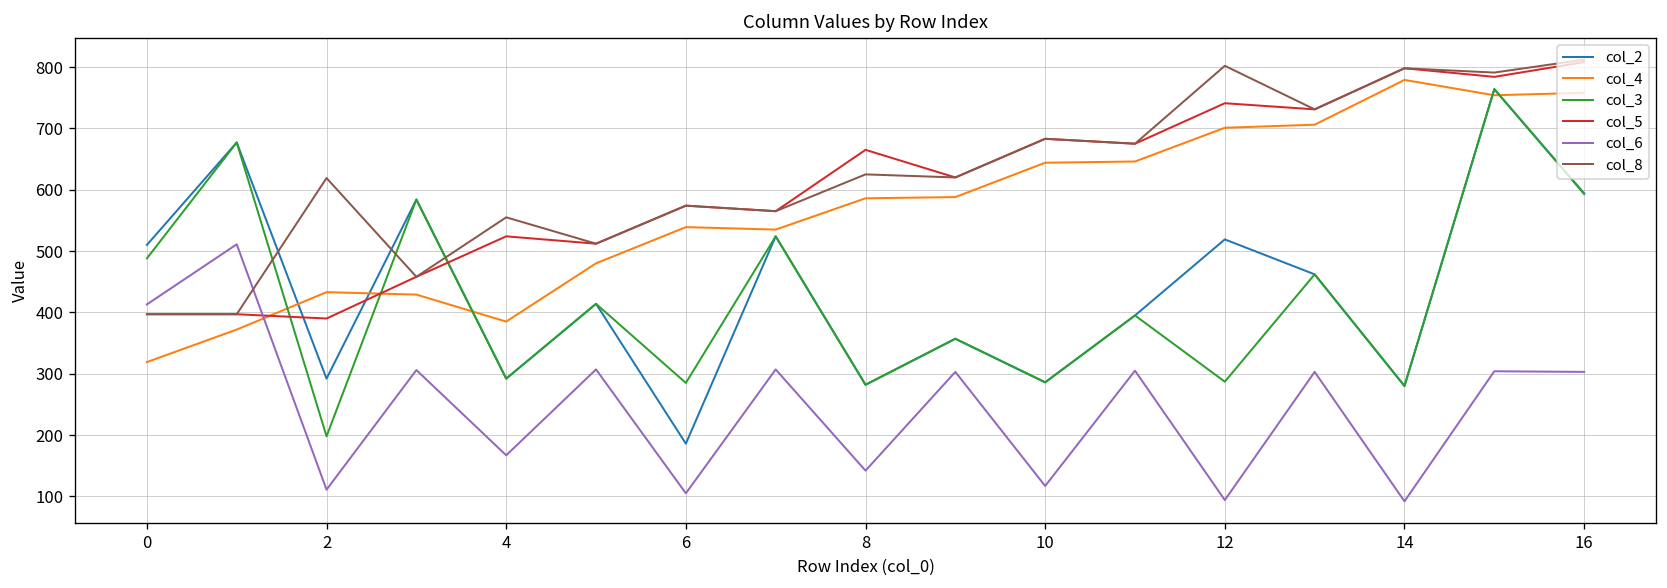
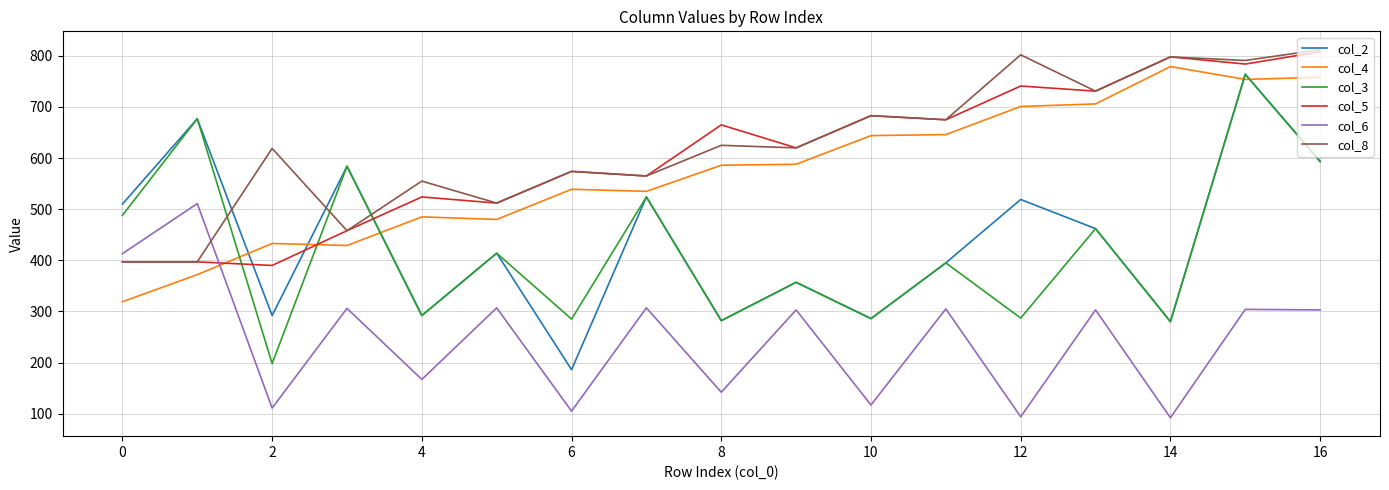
col_4, 4: 390 -> 490
